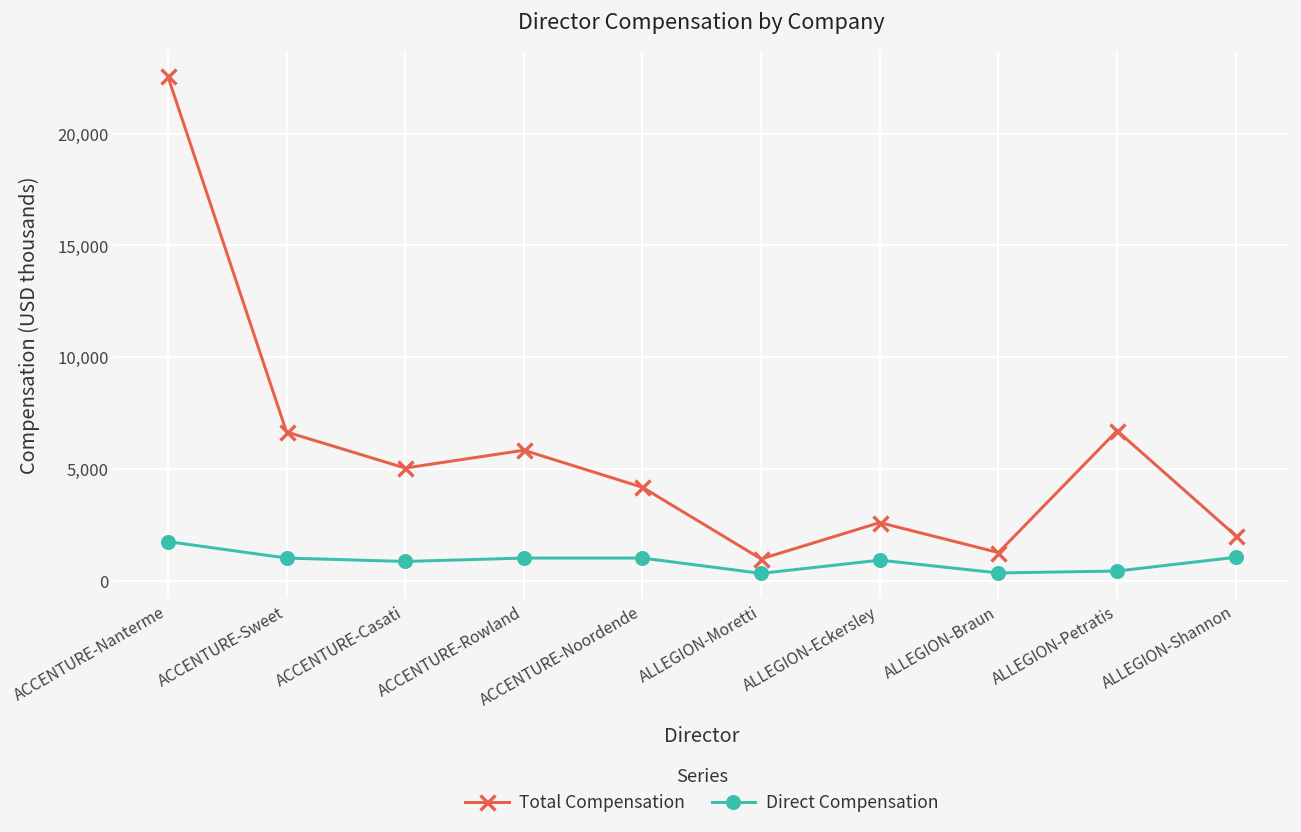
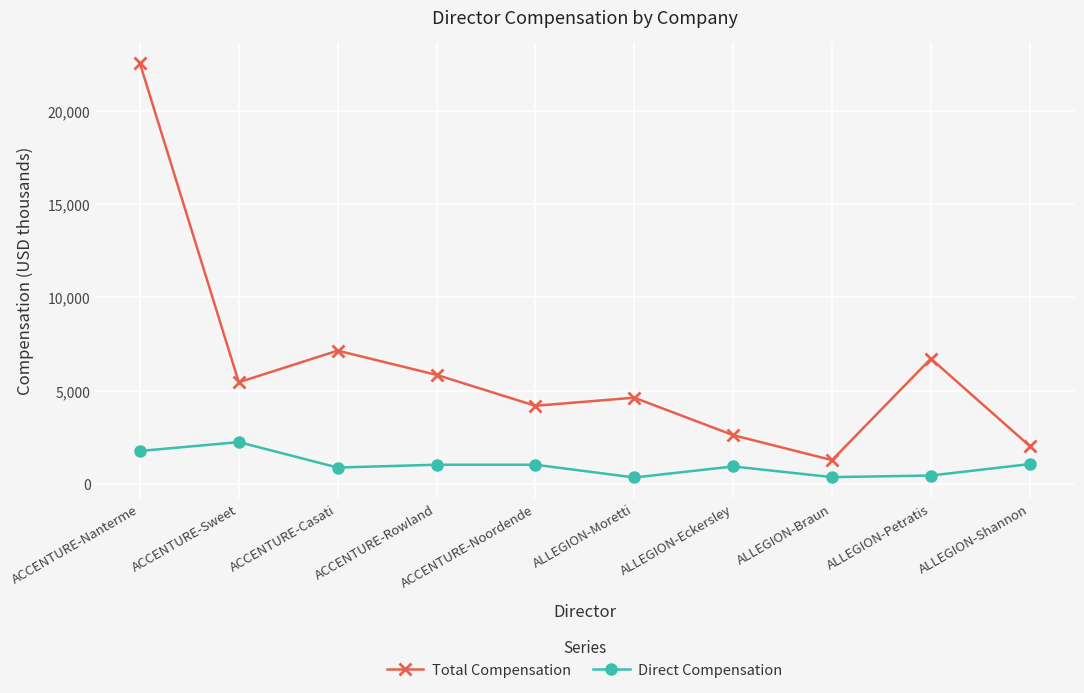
Total Compensation, ACCENTURE-Sweet: 6,700 -> 5,400
Direct Compensation, ACCENTURE-Sweet: 1,000 -> 2,200
Total Compensation, ACCENTURE-Casati: 5,000 -> 7,100
Total Compensation, ALLEGION-Moretti: 1,000 -> 4,600
